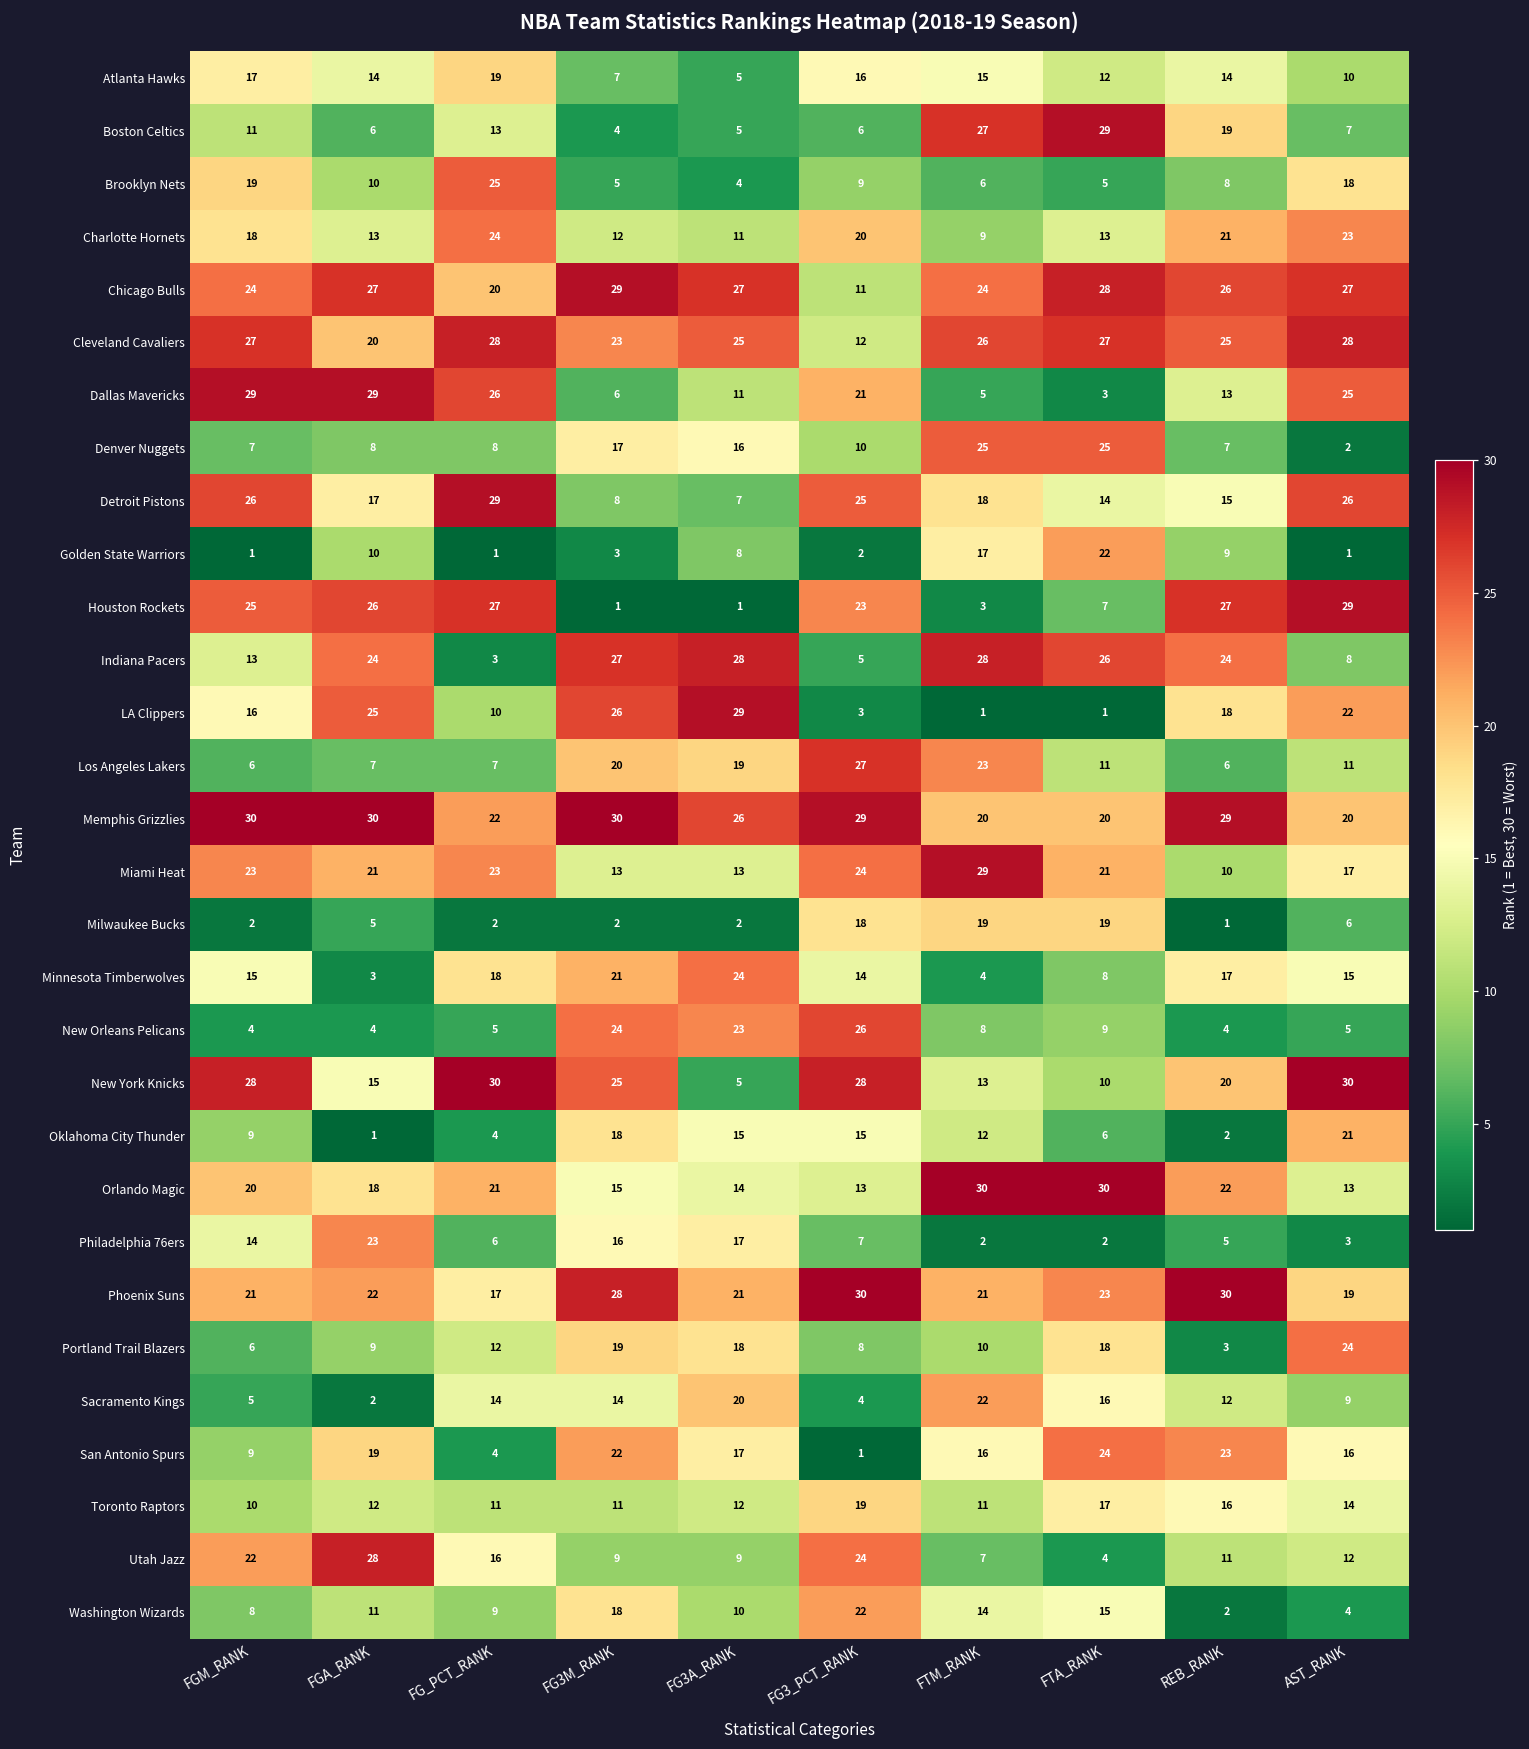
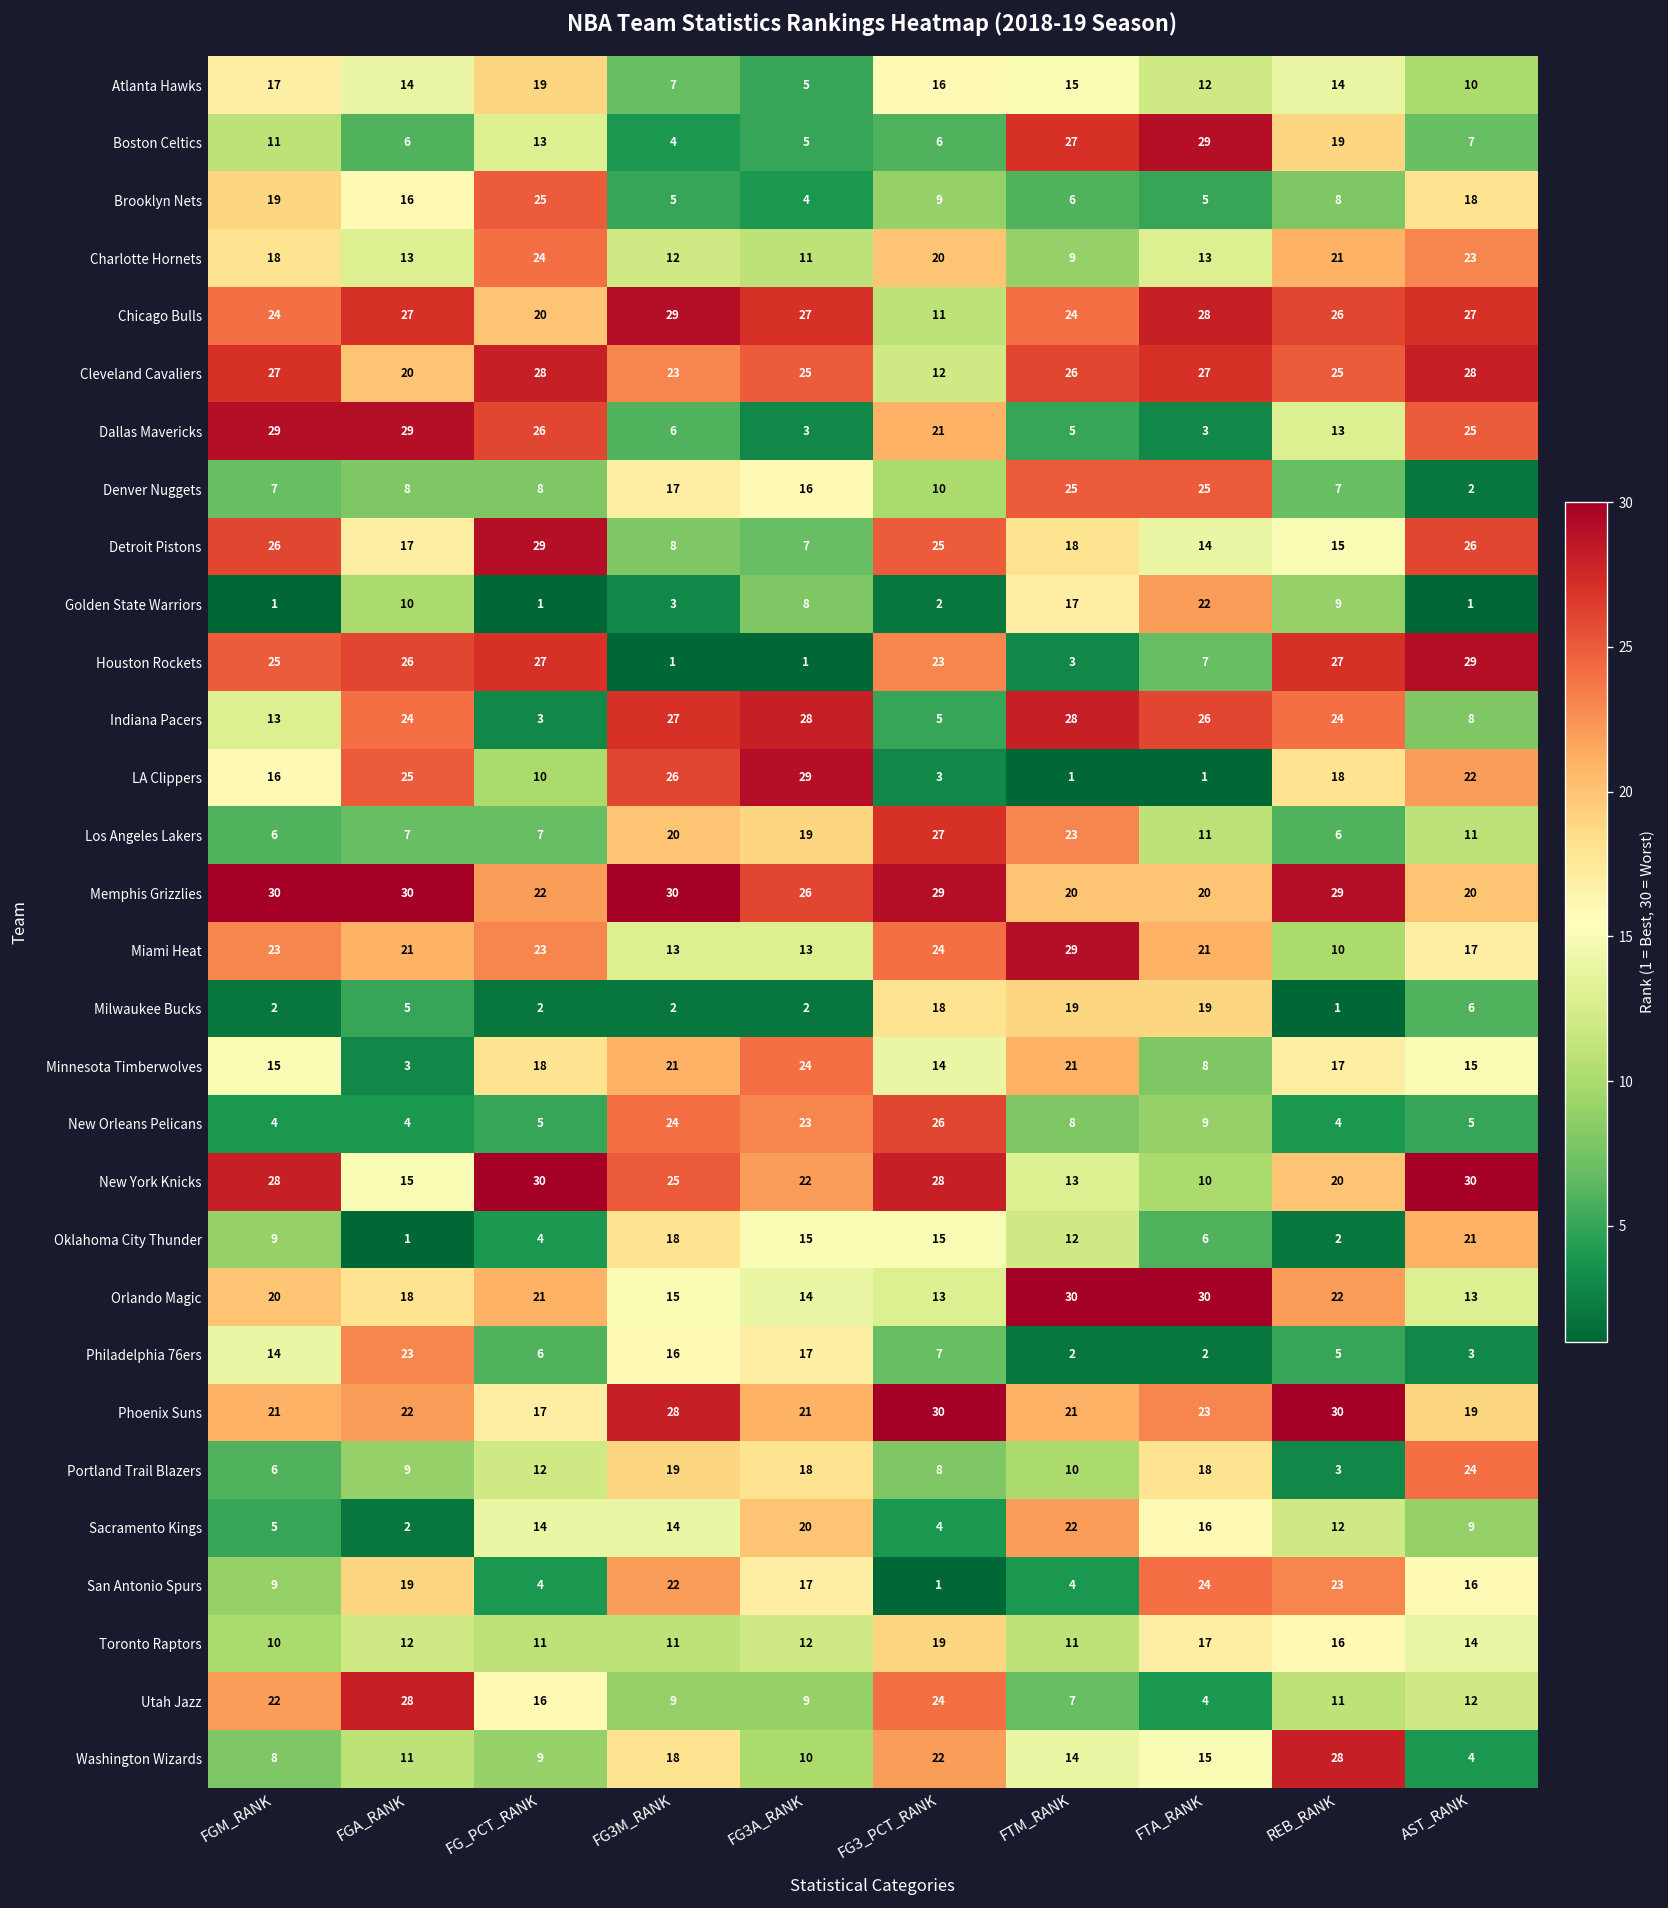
Brooklyn Nets, FGA_RANK: 10 -> 16
Dallas Mavericks, FG3A_RANK: 11 -> 3
Minnesota Timberwolves, FTM_RANK: 4 -> 21
New York Knicks, FG3A_RANK: 5 -> 22
San Antonio Spurs, FTM_RANK: 16 -> 4
Washington Wizards, REB_RANK: 2 -> 28
